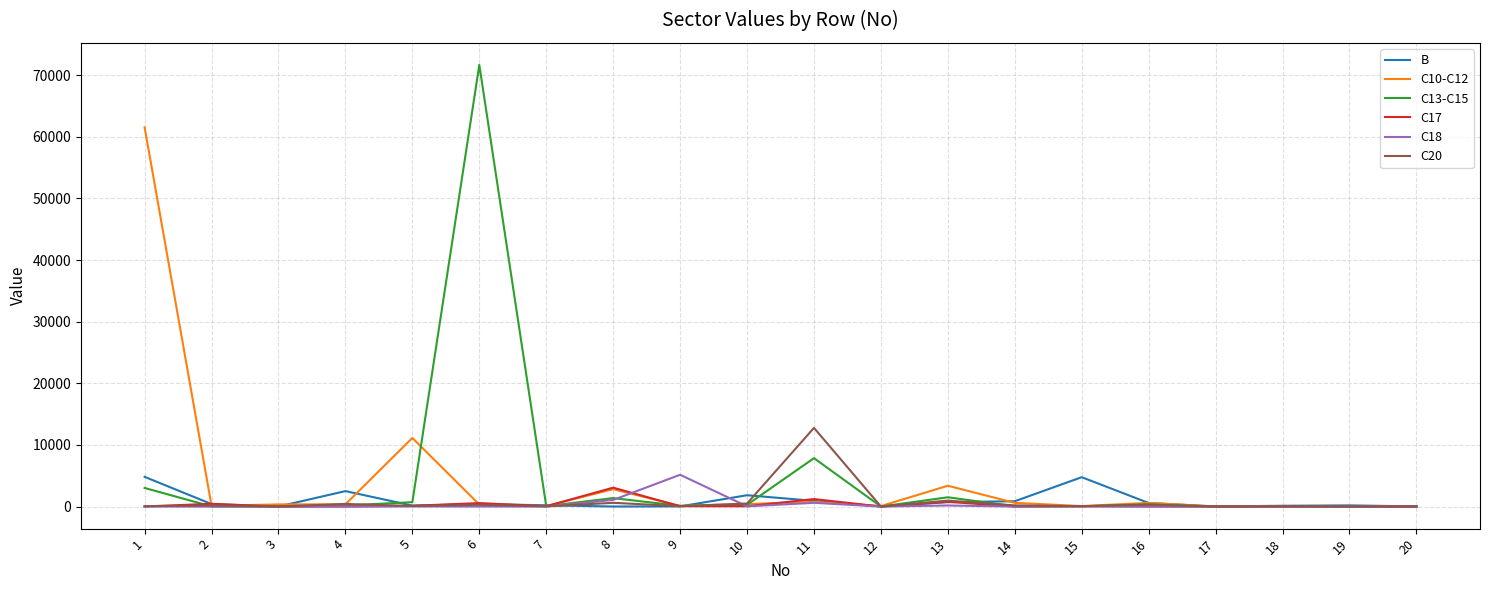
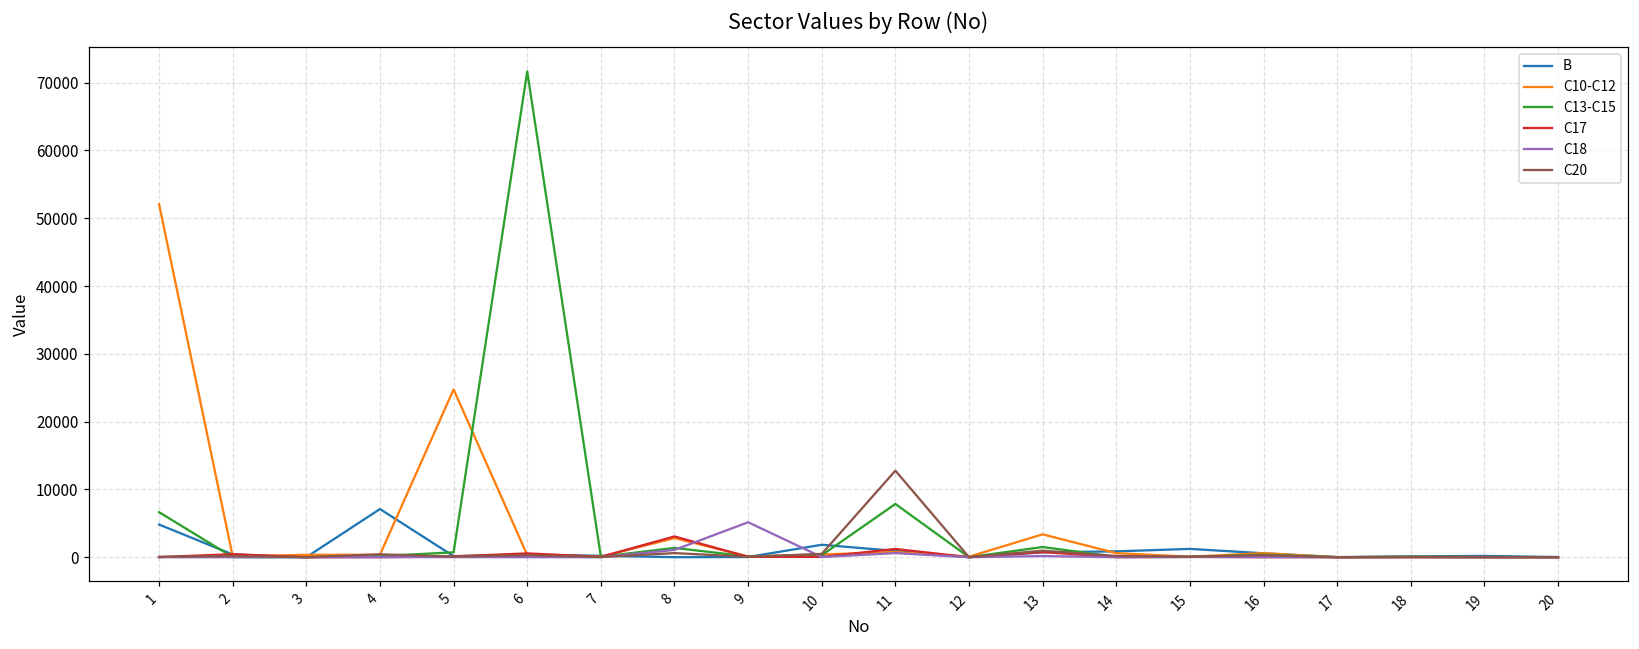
C10-C12, 1: 62000 -> 52000
C13-C15, 1: 3000 -> 7000
B, 4: 3000 -> 7000
C10-C12, 5: 11000 -> 25000
B, 15: 5000 -> 1000
